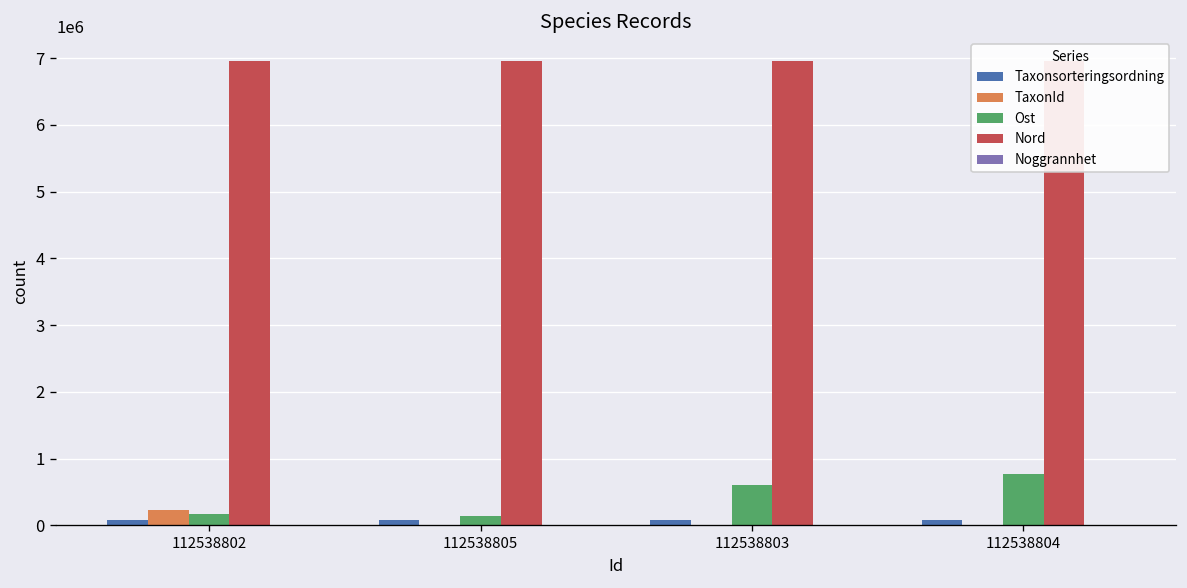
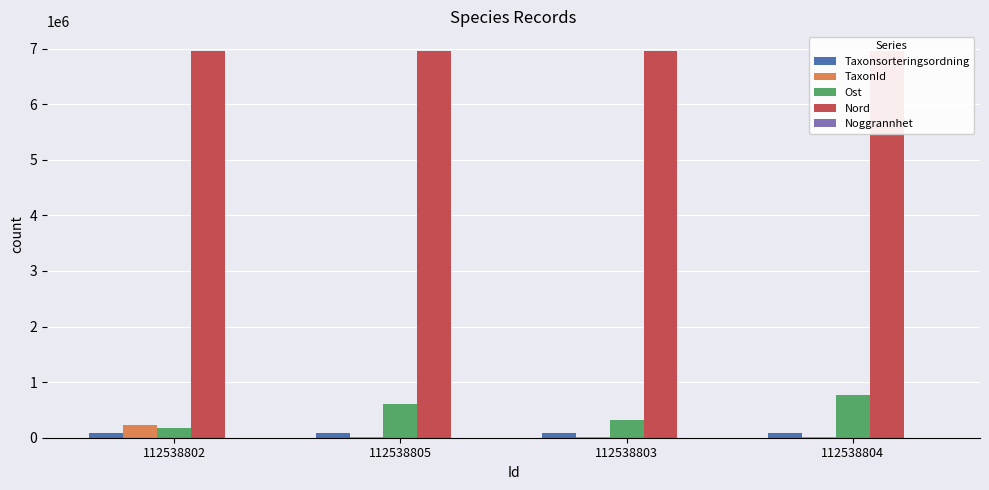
Ost, 112538805: 100000 -> 600000
Ost, 112538803: 600000 -> 300000
